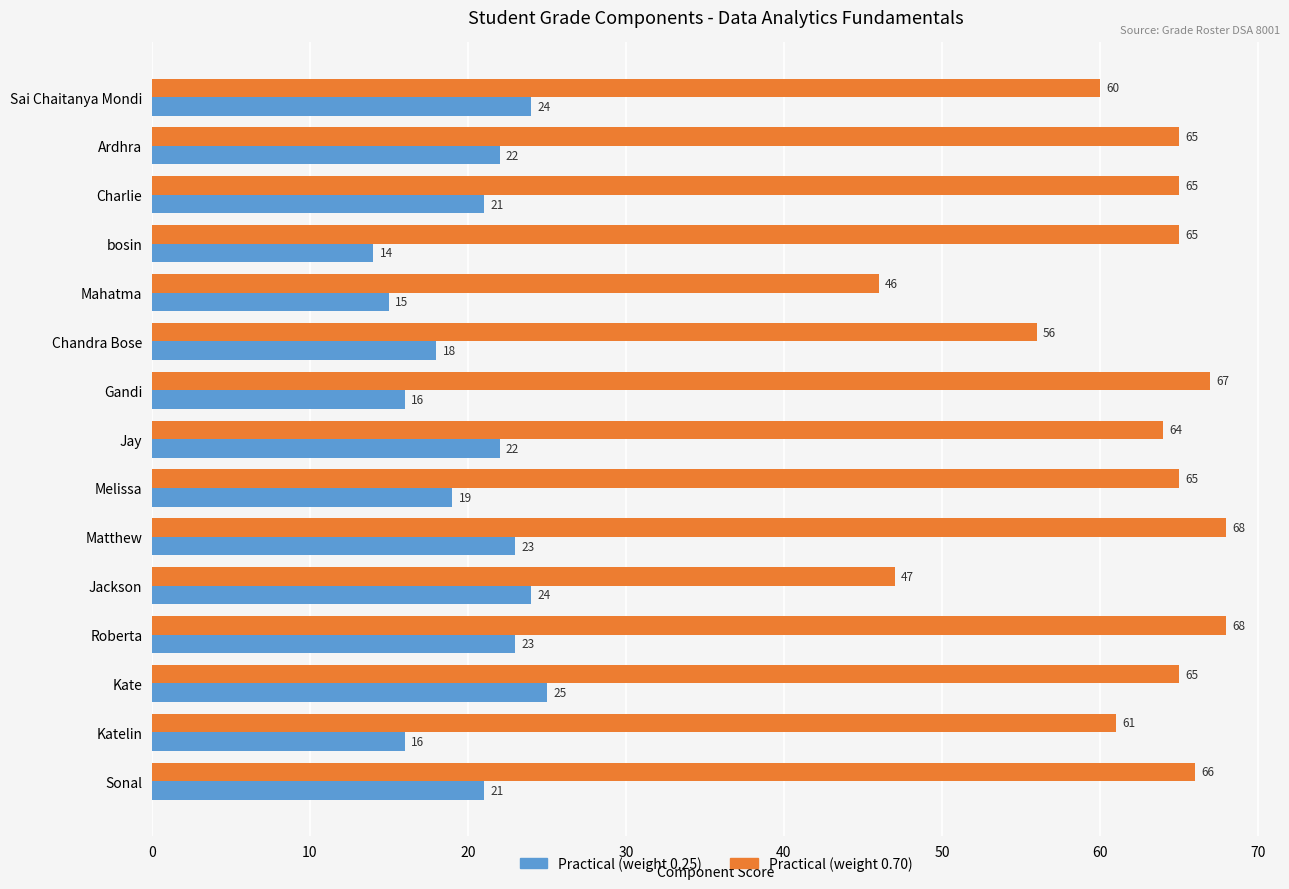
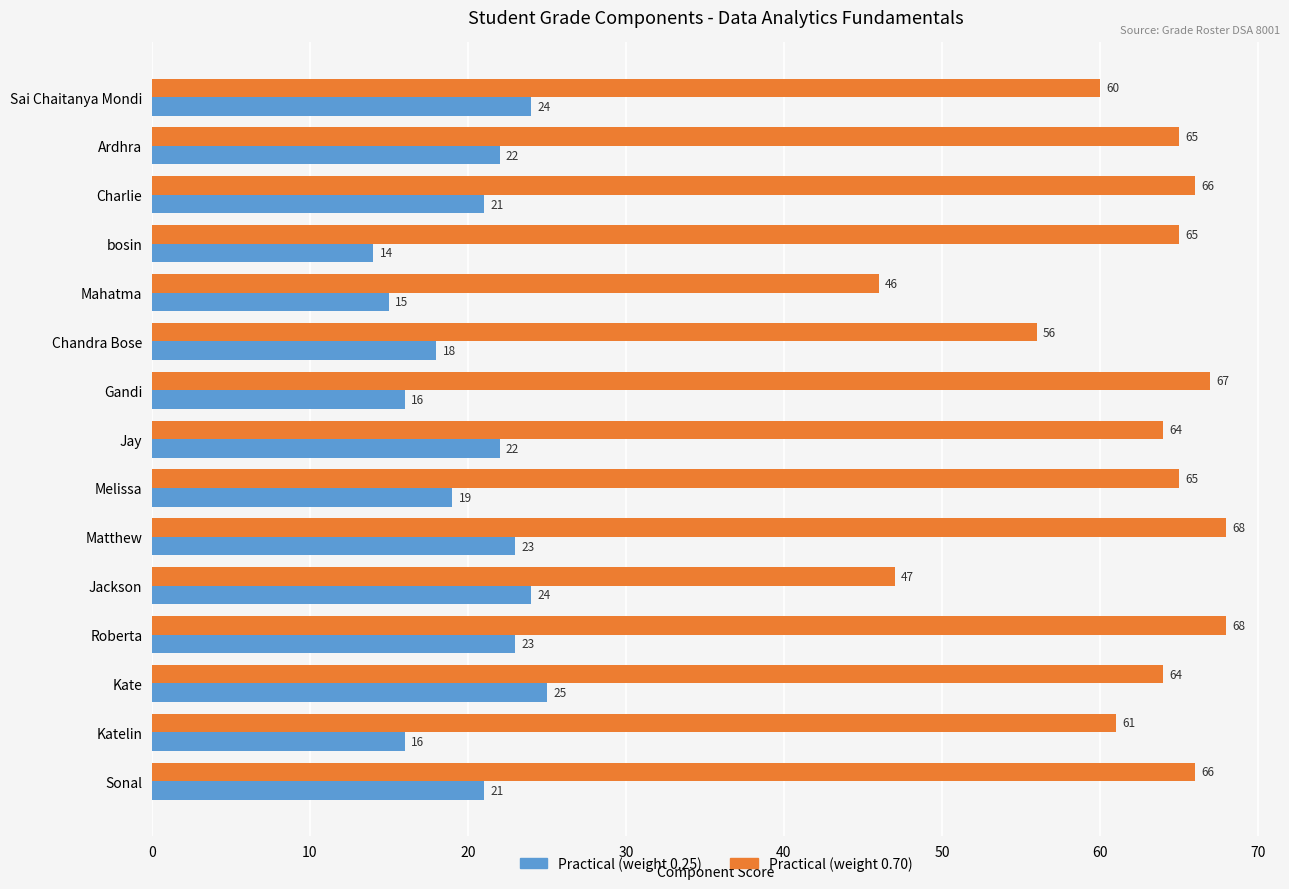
Practical (weight 0.70), Charlie: 65 -> 66
Practical (weight 0.70), Kate: 65 -> 64
